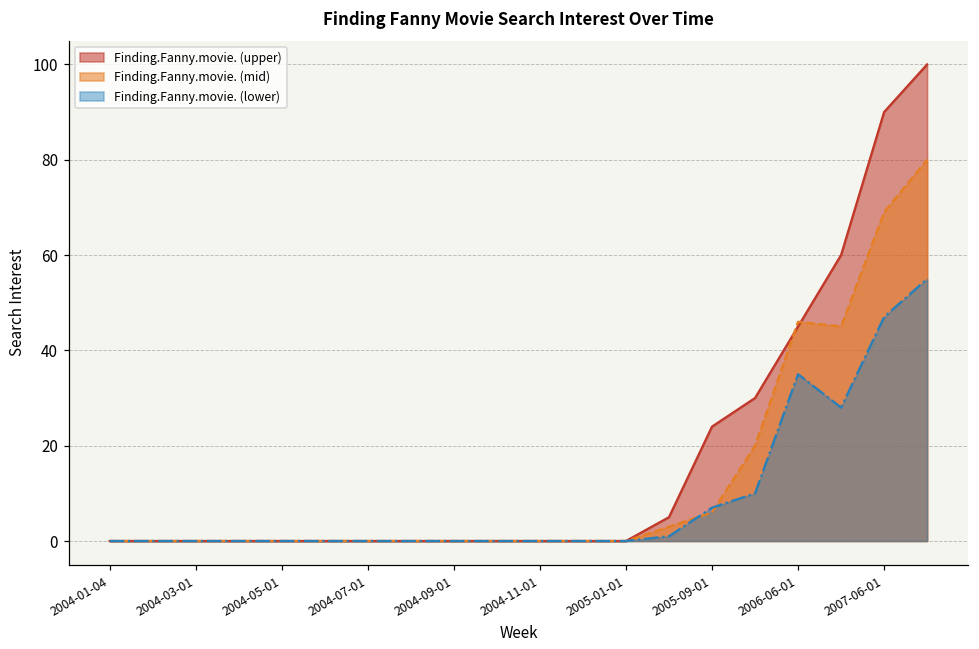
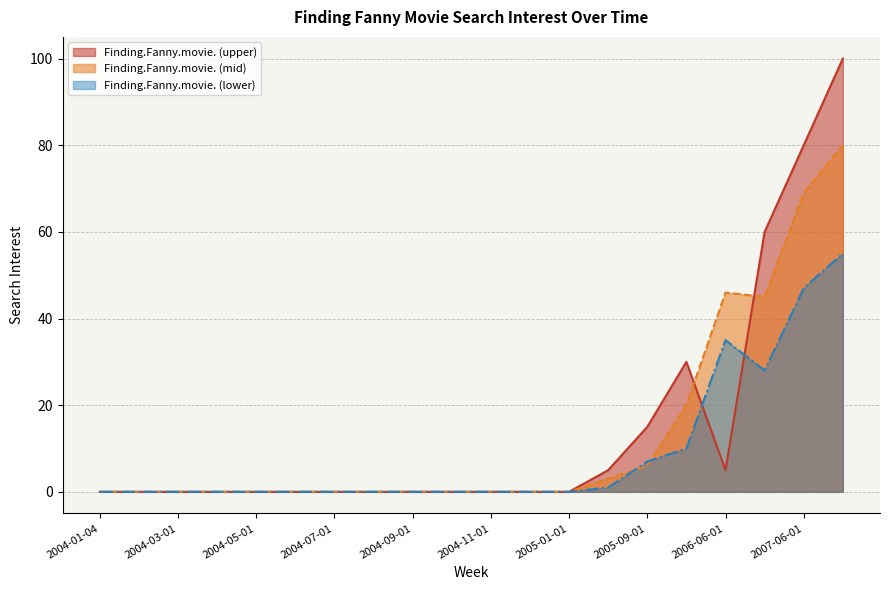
Finding.Fanny.movie. (upper), 2005-09-01: 24 -> 15
Finding.Fanny.movie. (upper), 2006-06-01: 45 -> 5
Finding.Fanny.movie. (upper), 2007-06-01: 90 -> 80
